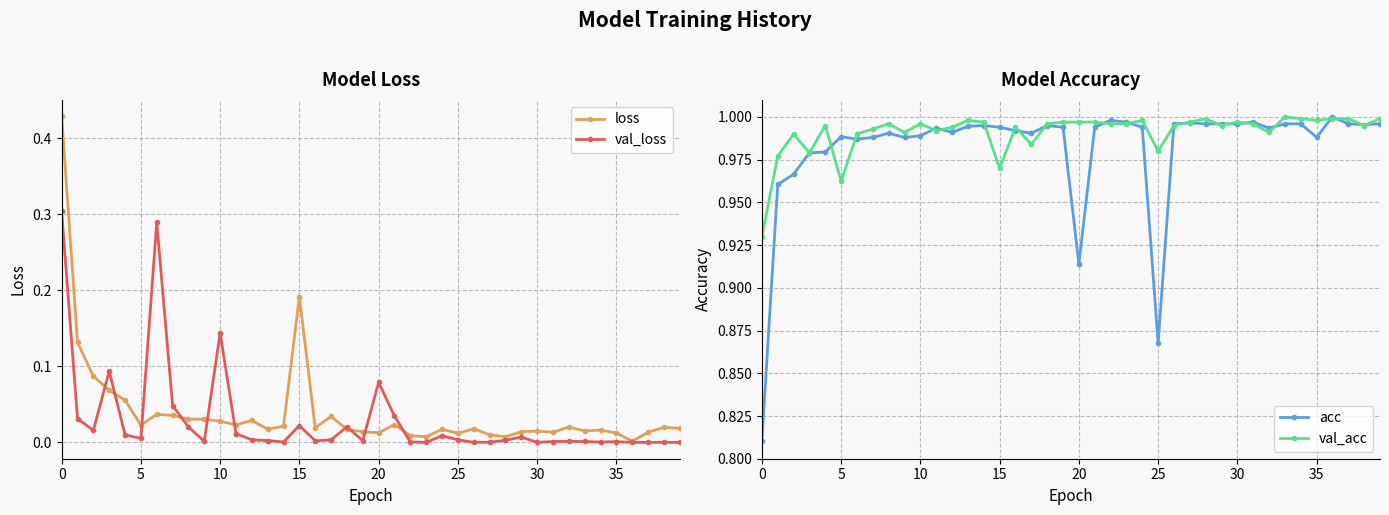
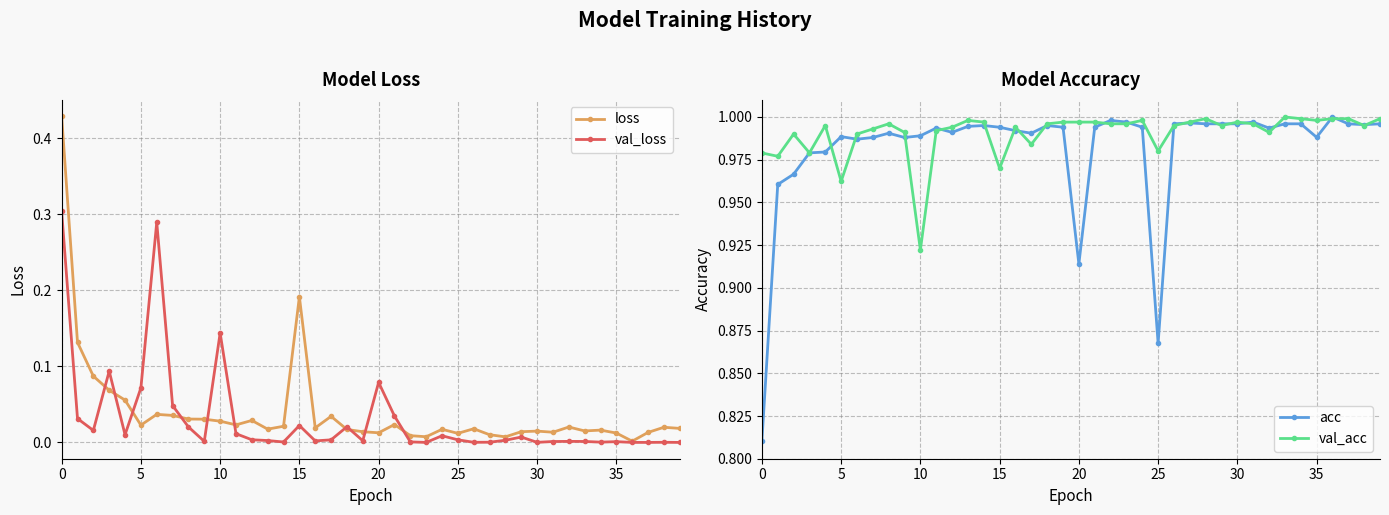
Model Loss, val_loss, 5: 0.01 -> 0.07
Model Accuracy, val_acc, 0: 0.930 -> 0.979
Model Accuracy, val_acc, 10: 0.996 -> 0.922
